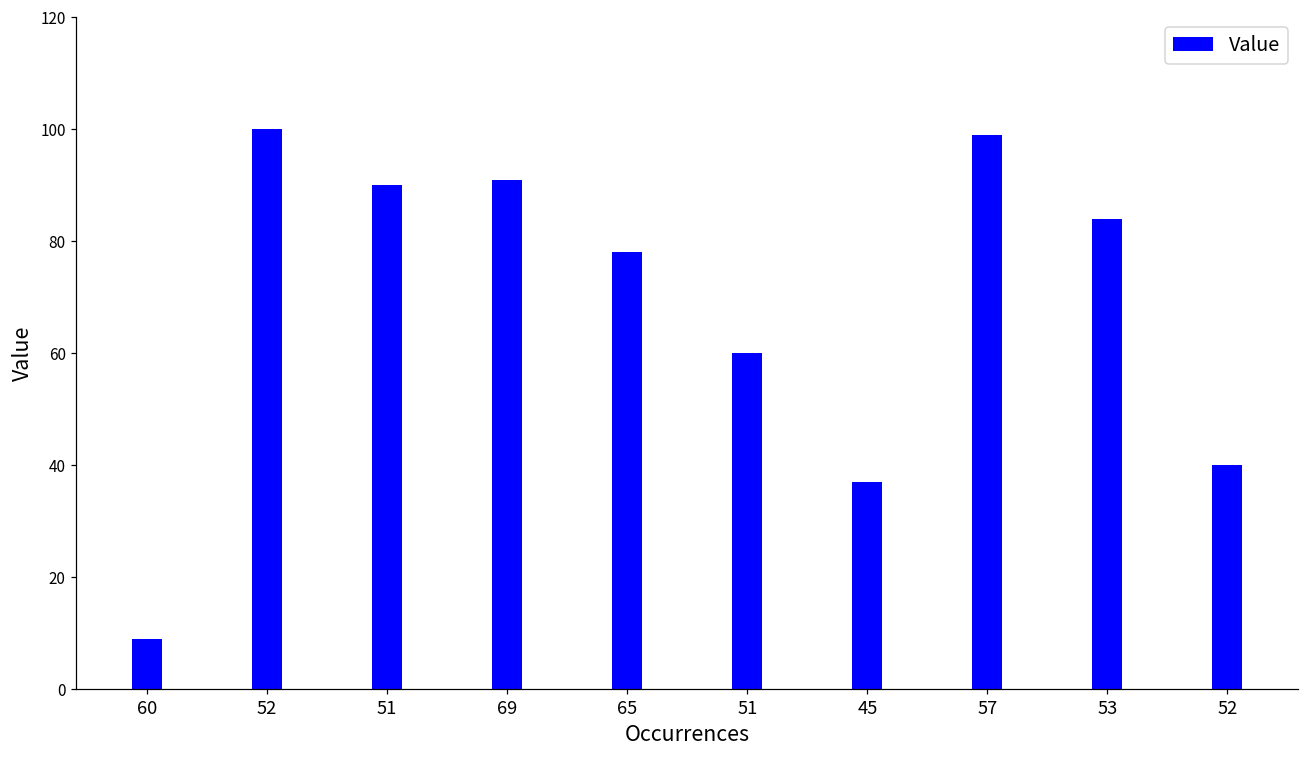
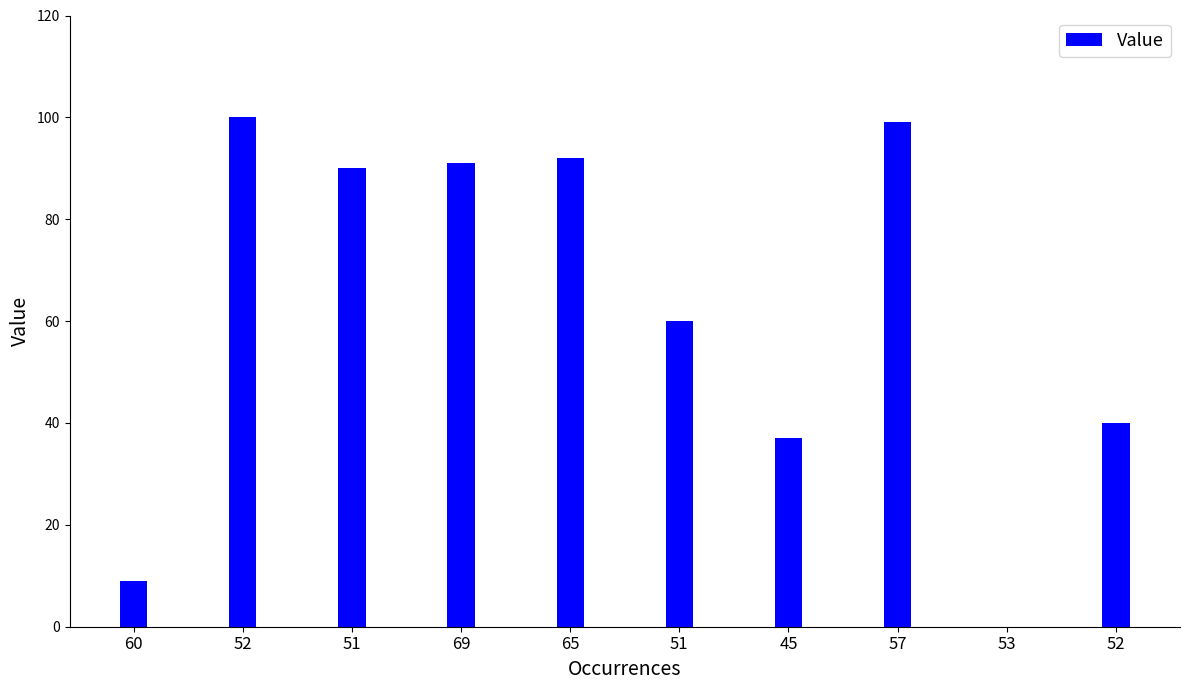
65: 78 -> 92
53: 84 -> 0
